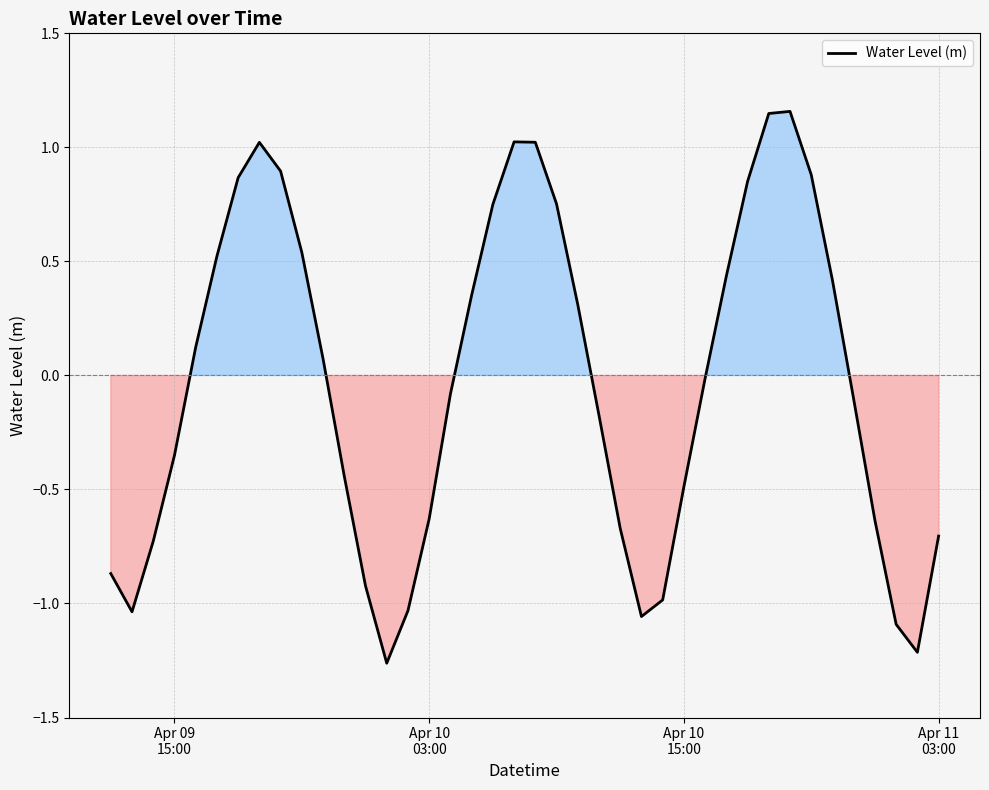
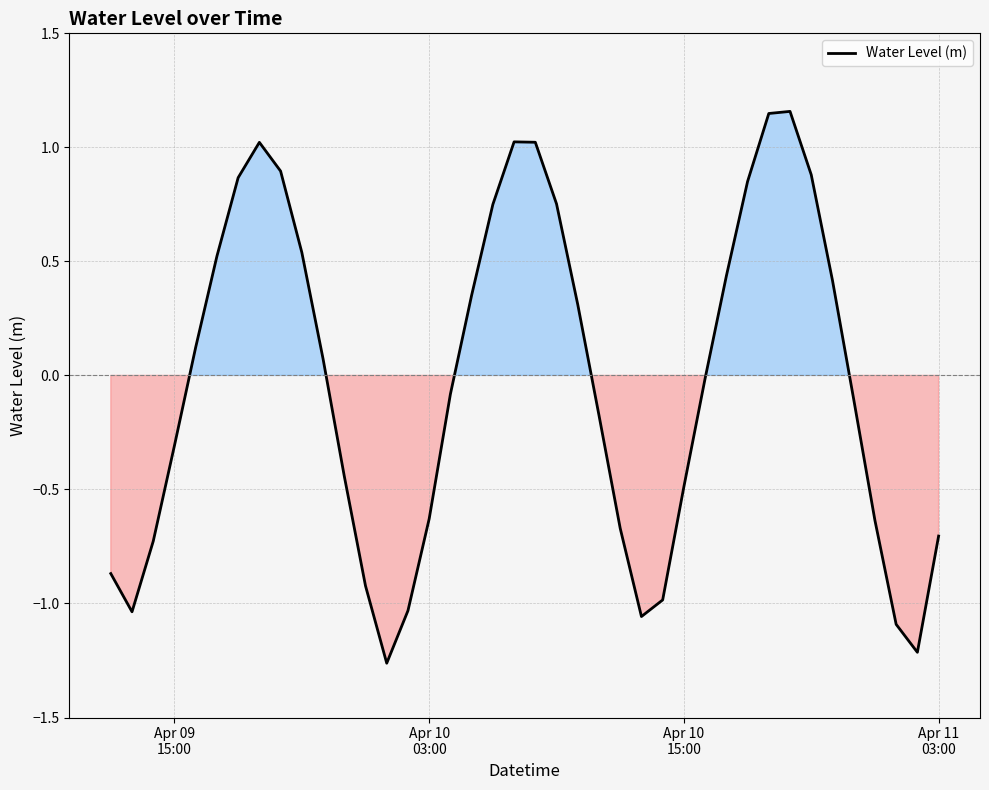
Apr 09 15:00: -0.35 -> -0.31
